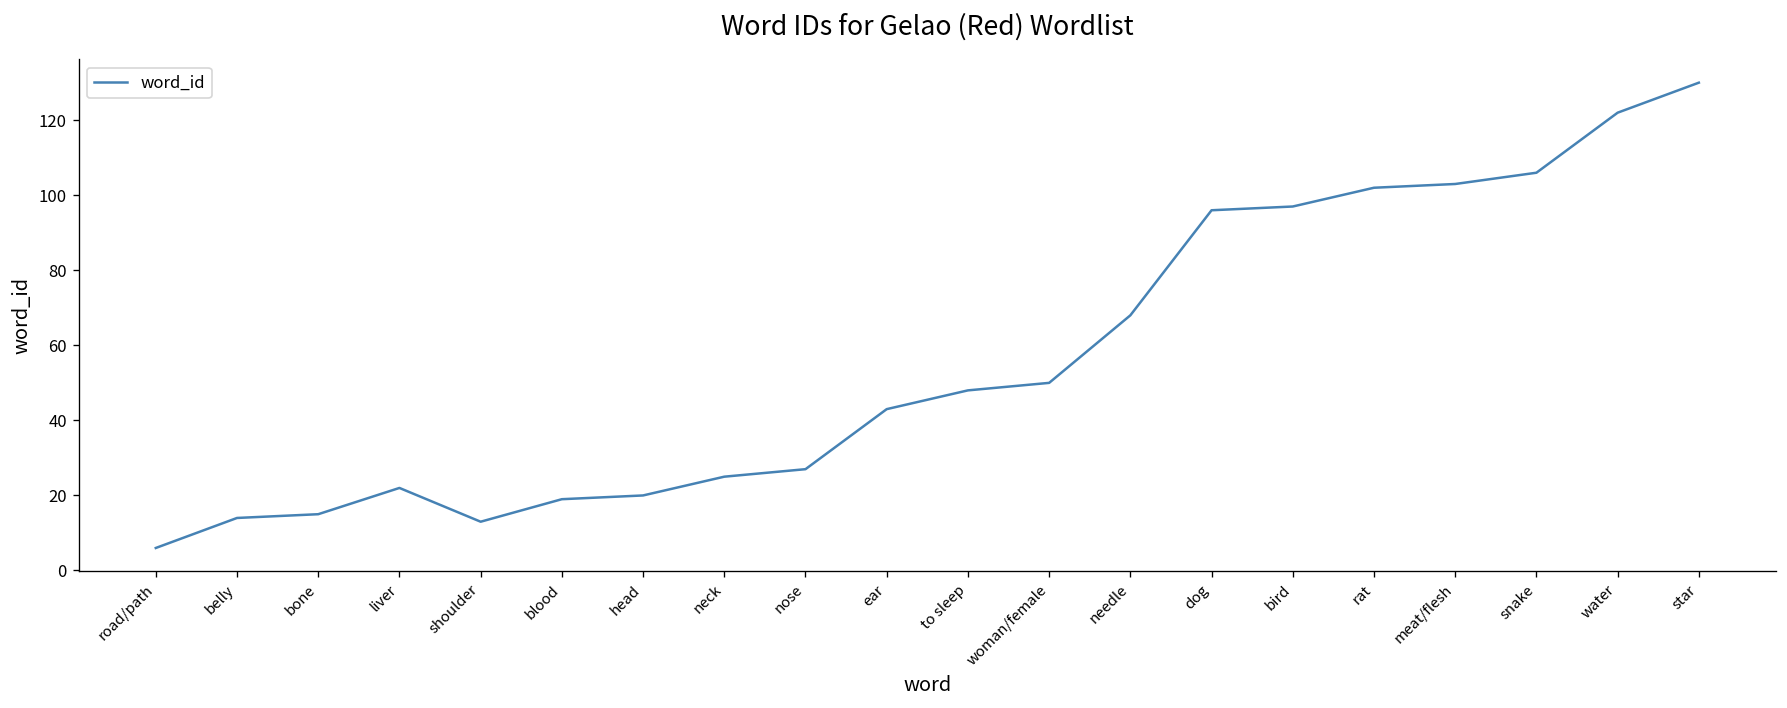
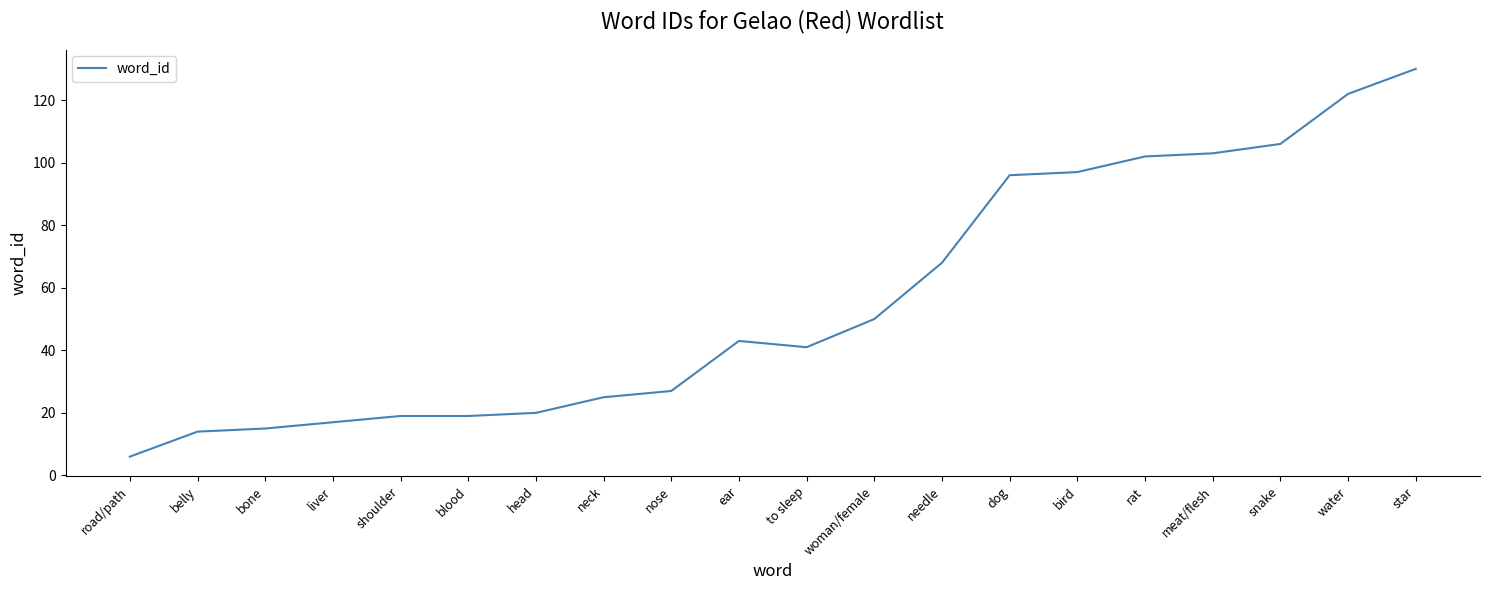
liver: 22 -> 17
shoulder: 13 -> 19
to sleep: 48 -> 41
